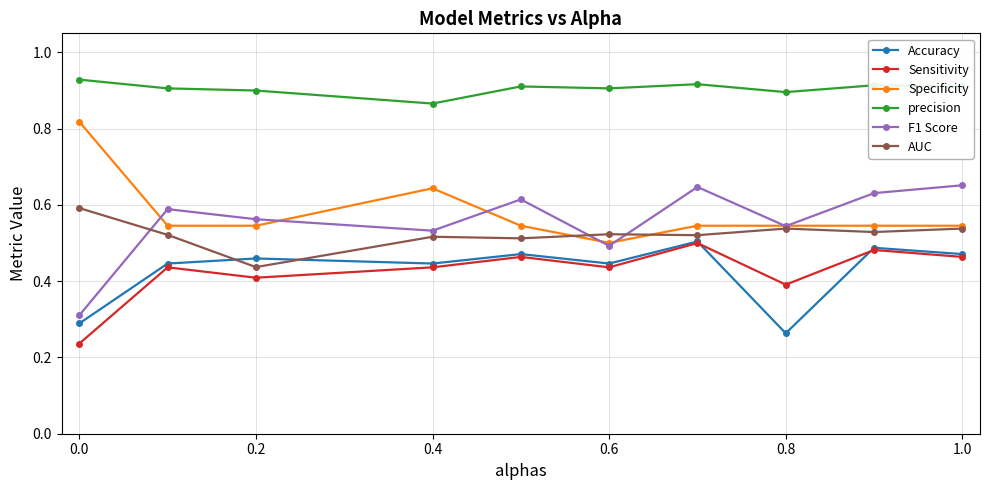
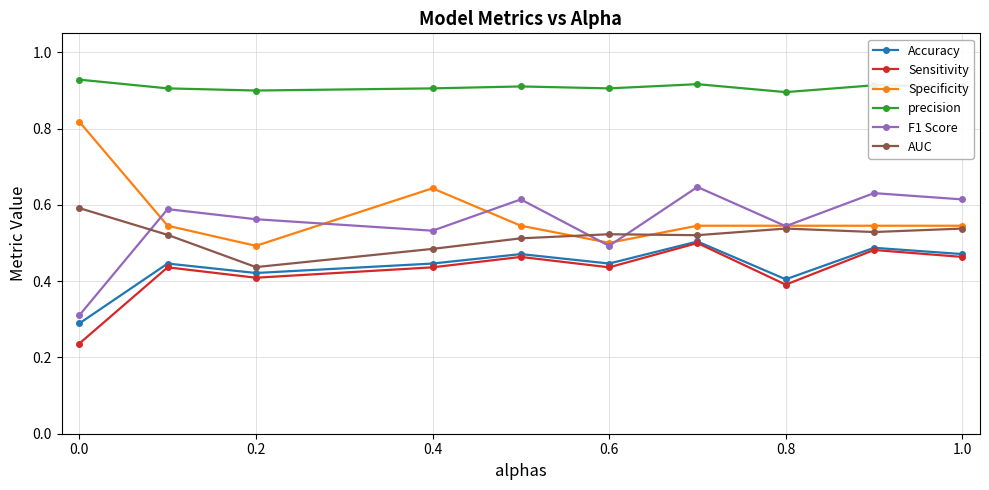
Accuracy, 0.2: 0.46 -> 0.42
Specificity, 0.2: 0.55 -> 0.49
precision, 0.4: 0.87 -> 0.91
AUC, 0.4: 0.52 -> 0.48
Accuracy, 0.8: 0.26 -> 0.40
F1 Score, 1.0: 0.65 -> 0.61
